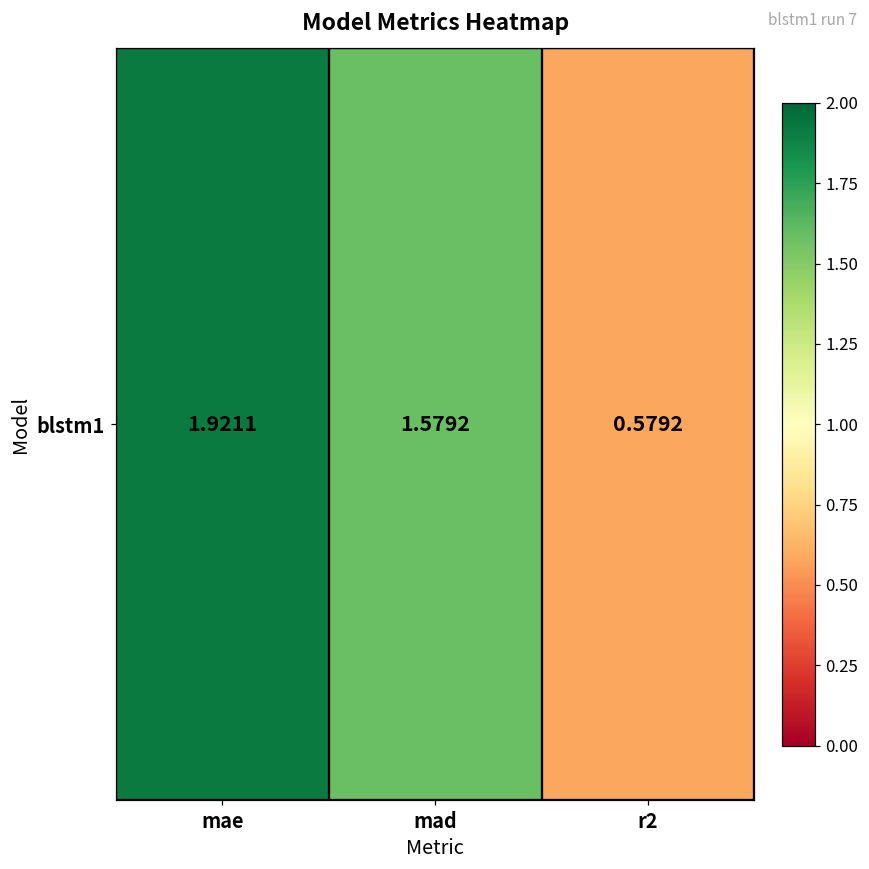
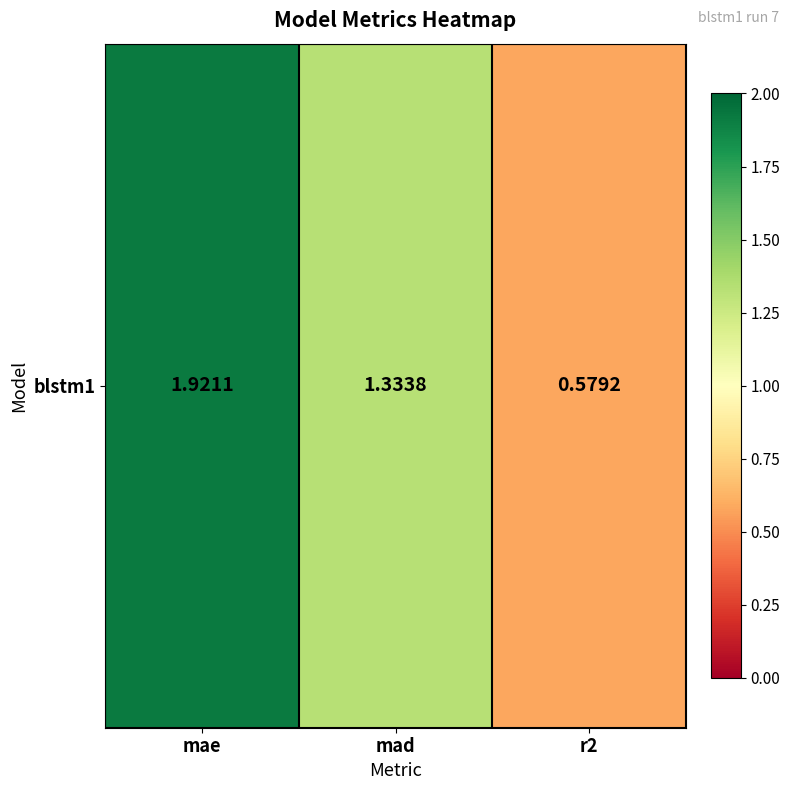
blstm1, mad: 1.5792 -> 1.3338
